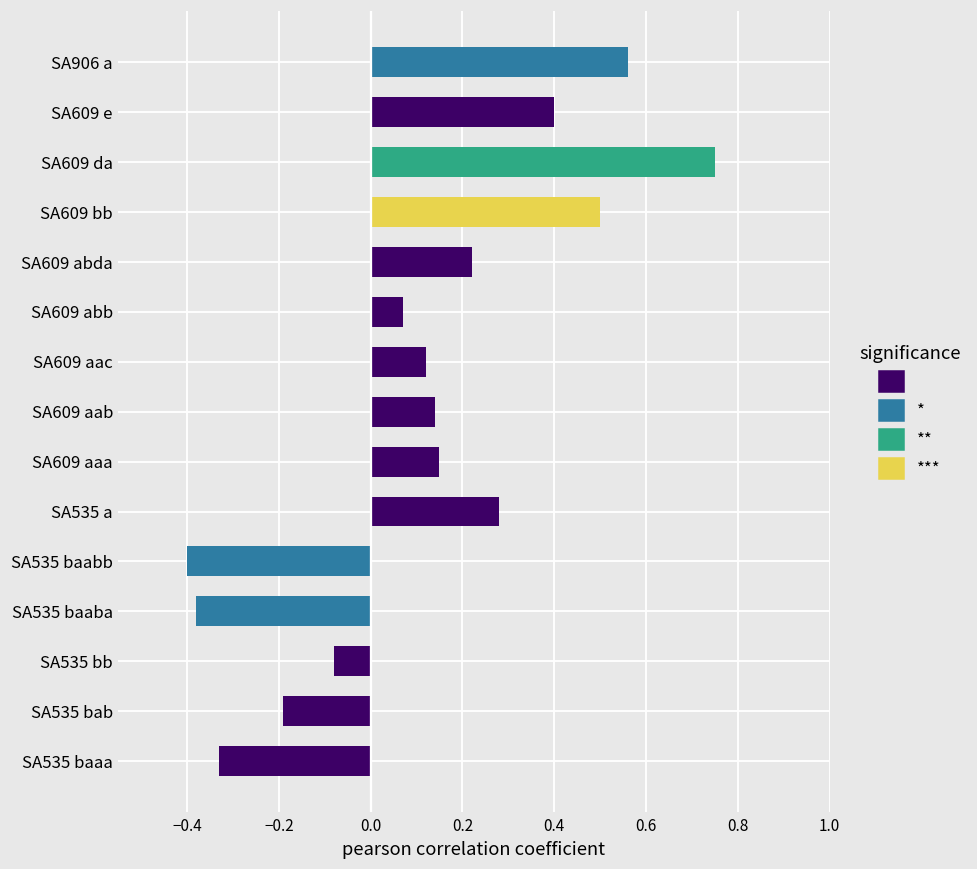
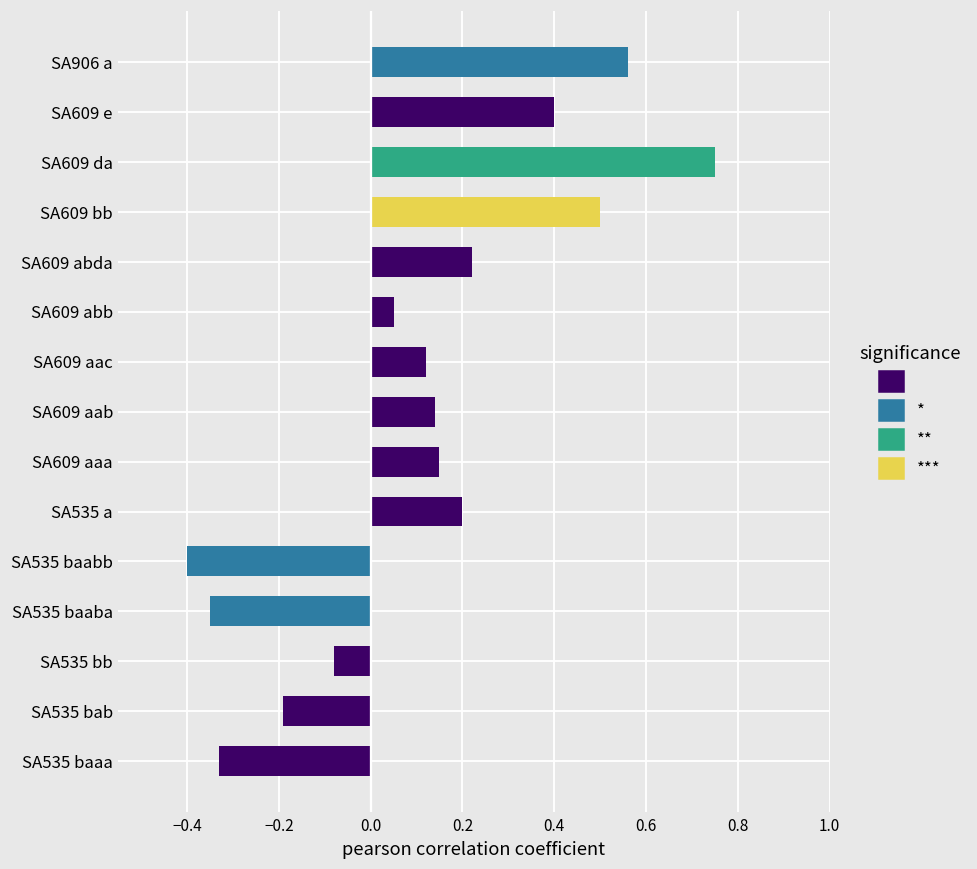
SA609 abb: 0.07 -> 0.05
SA535 a: 0.28 -> 0.20
SA535 baaba: -0.38 -> -0.35
